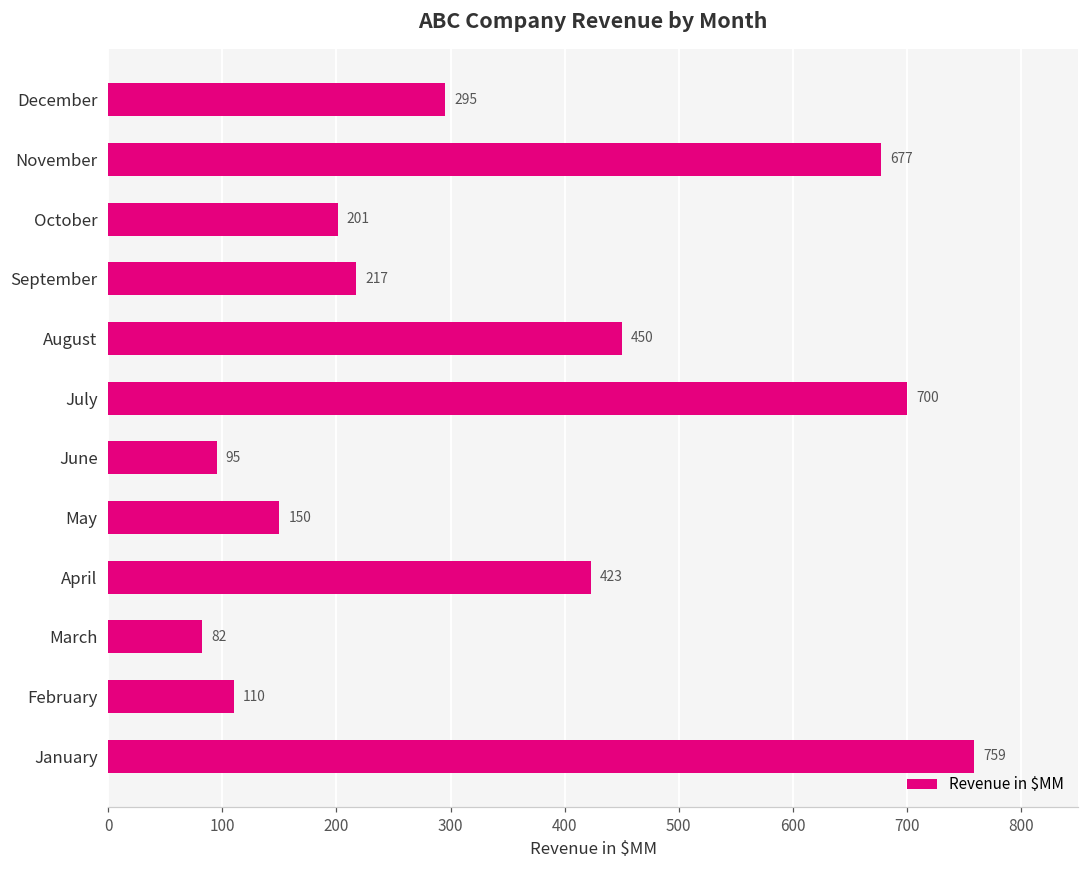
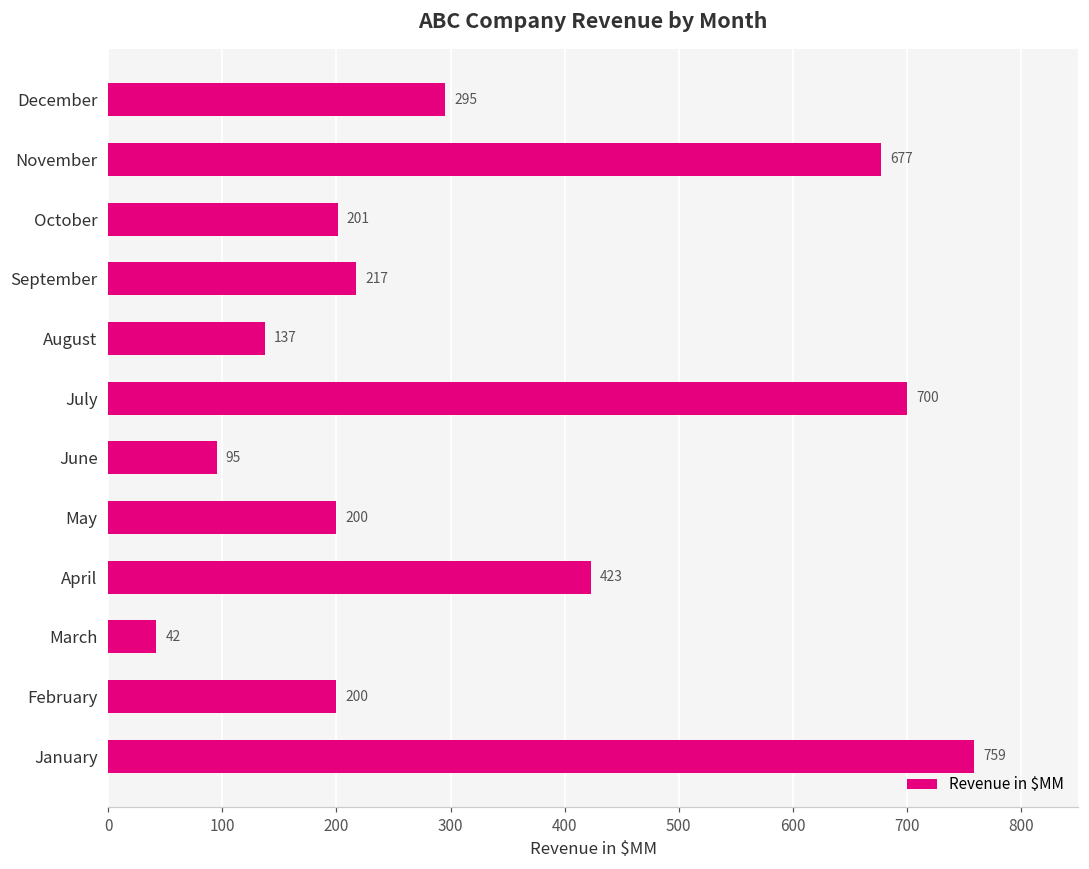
August: 450 -> 137
May: 150 -> 200
March: 82 -> 42
February: 110 -> 200
